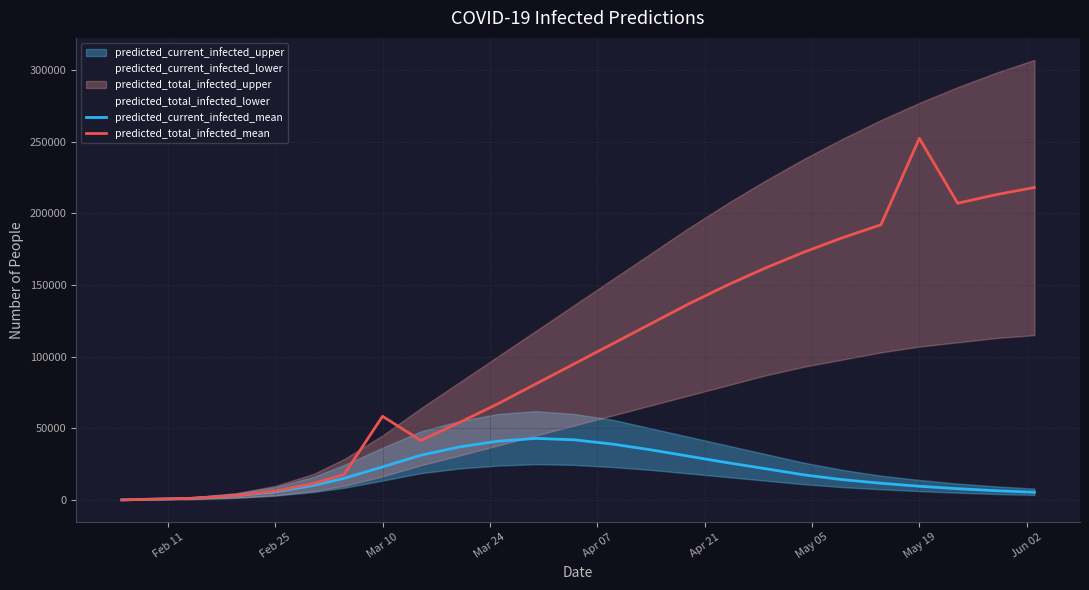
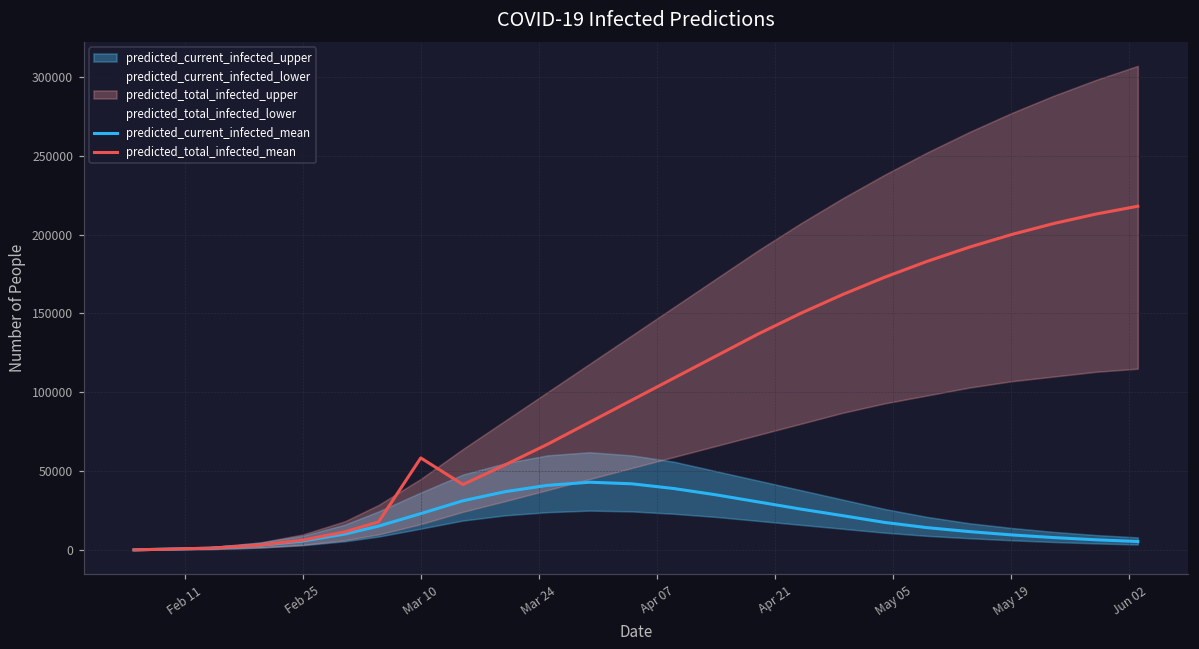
predicted_total_infected_mean, May 19: 252000 -> 200000
